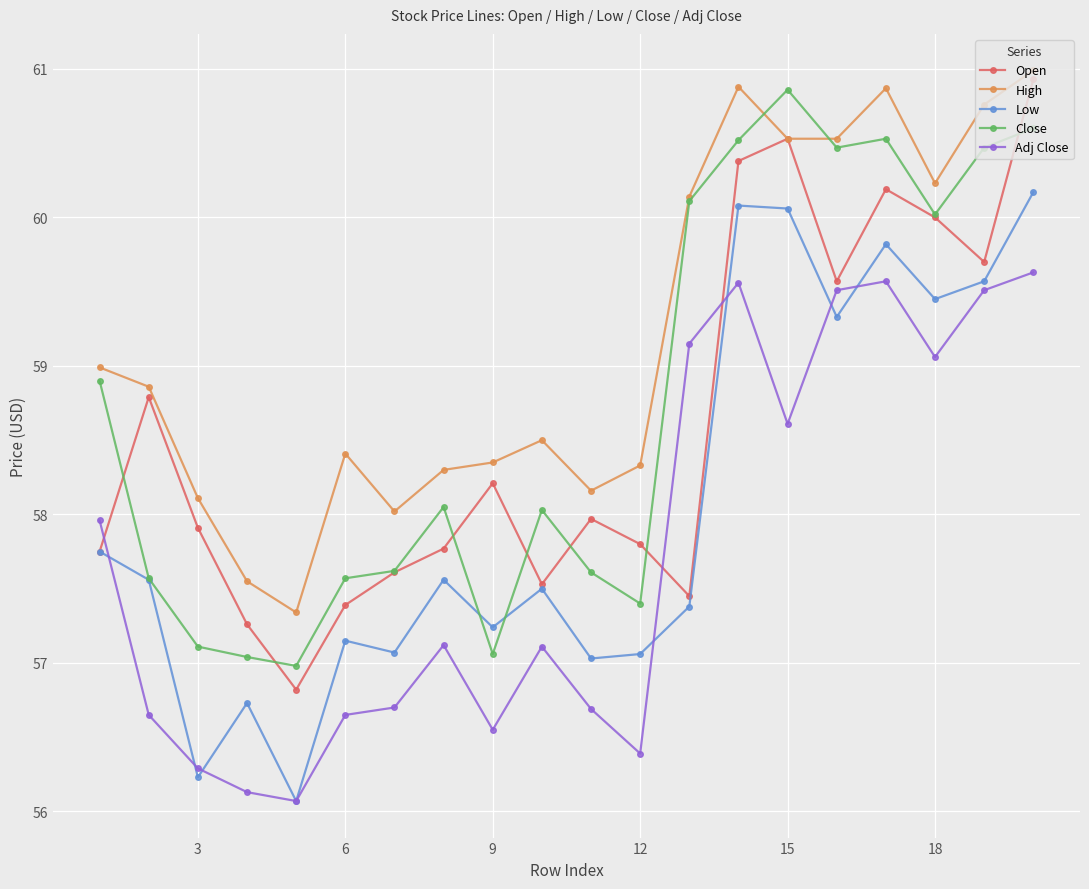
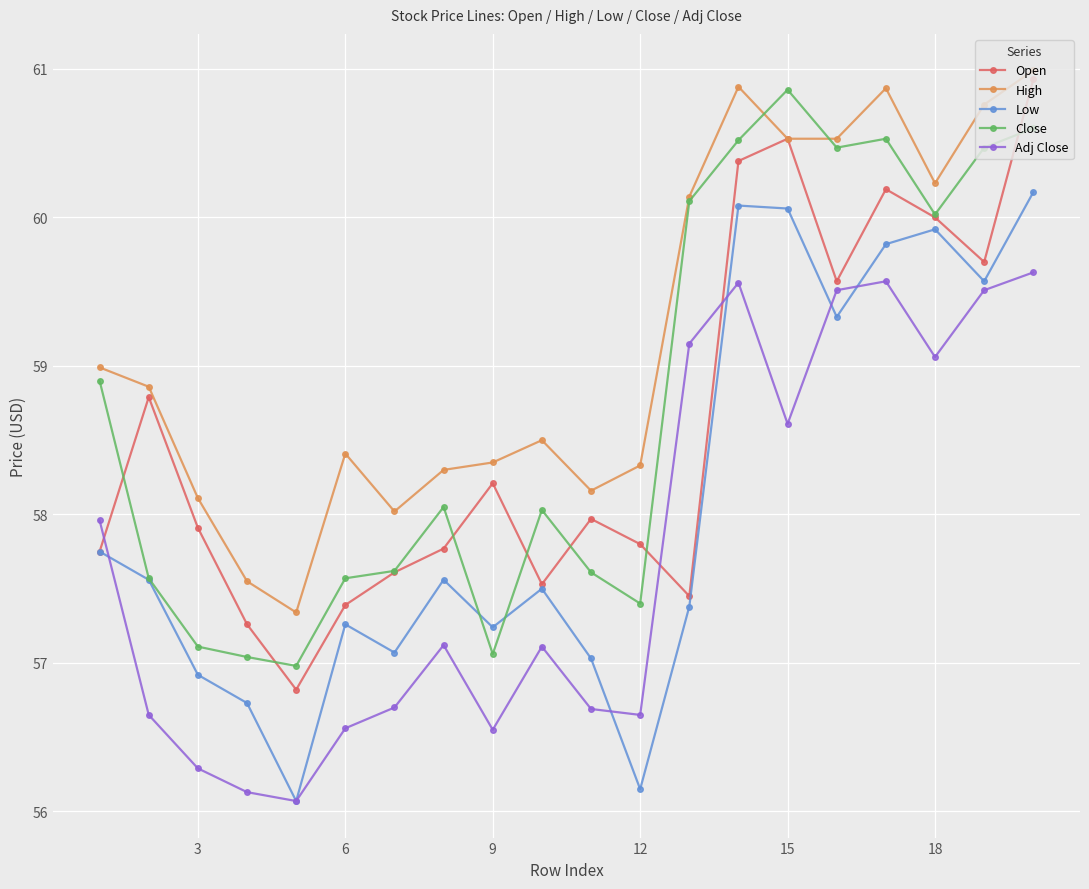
Low, 3: 56.23 -> 56.92
Low, 6: 57.15 -> 57.26
Adj Close, 6: 56.65 -> 56.56
Low, 12: 57.06 -> 56.15
Adj Close, 12: 56.39 -> 56.65
Low, 18: 59.45 -> 59.92
